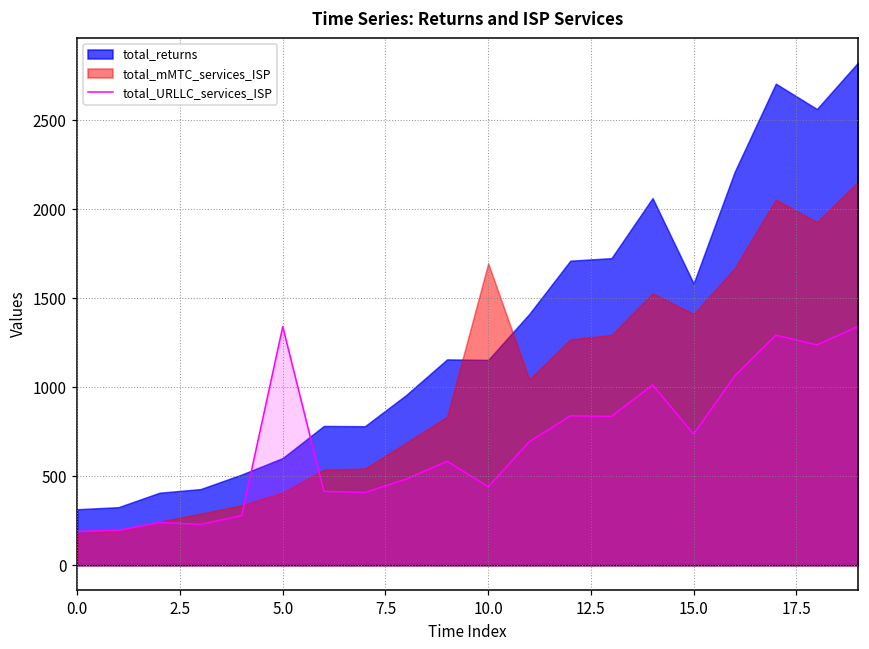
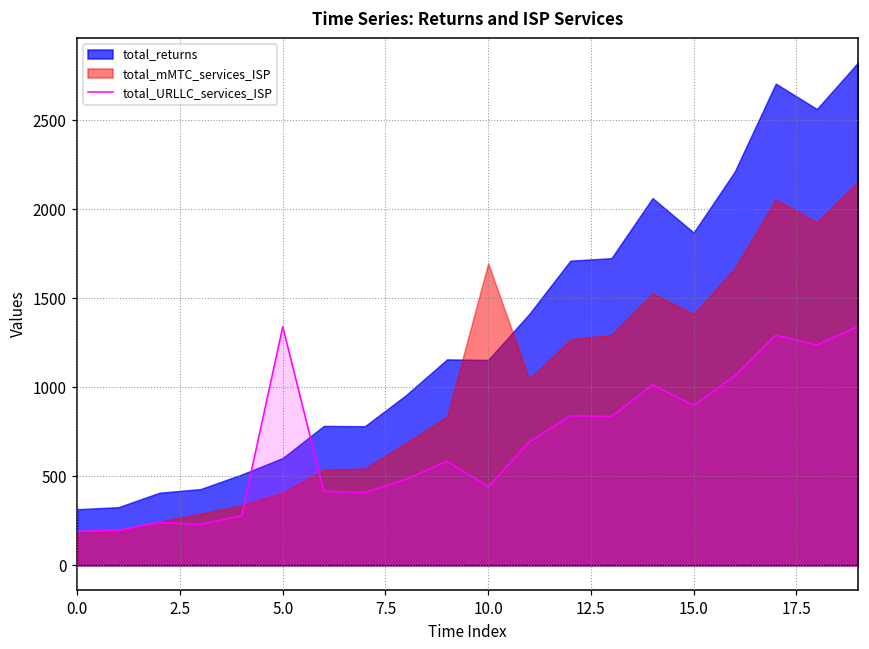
total_URLLC_services_ISP, 15.0: 740 -> 900
total_returns, 15.0: 1580 -> 1870
